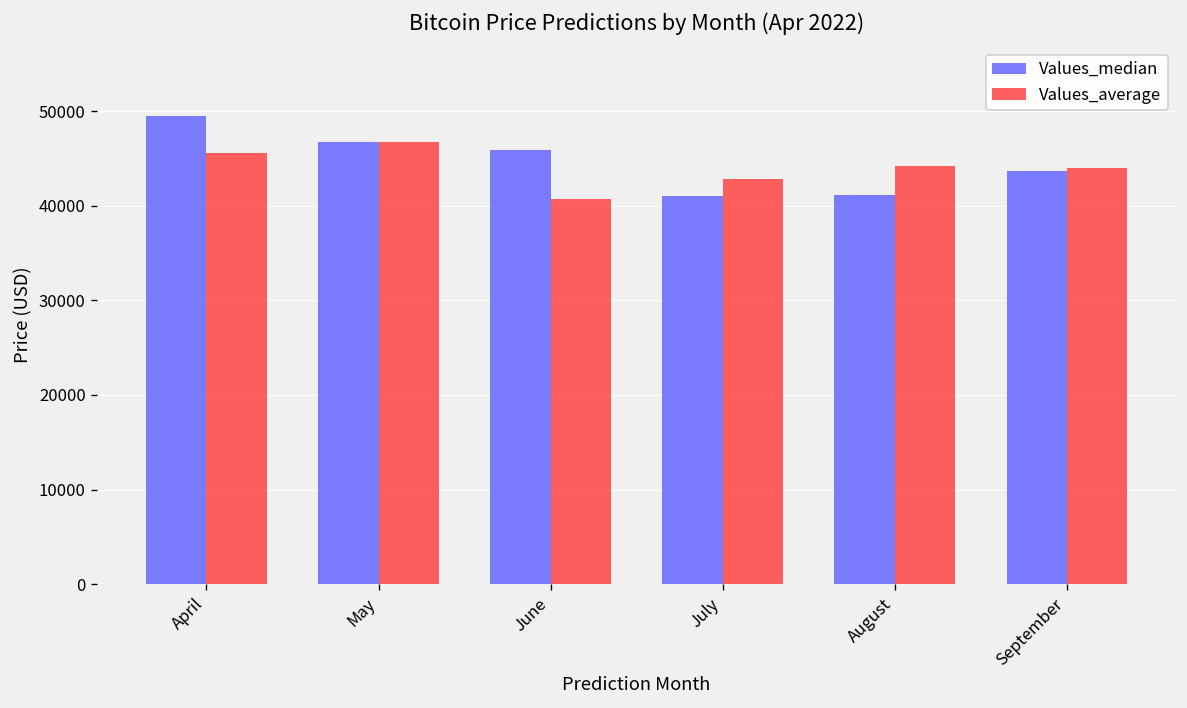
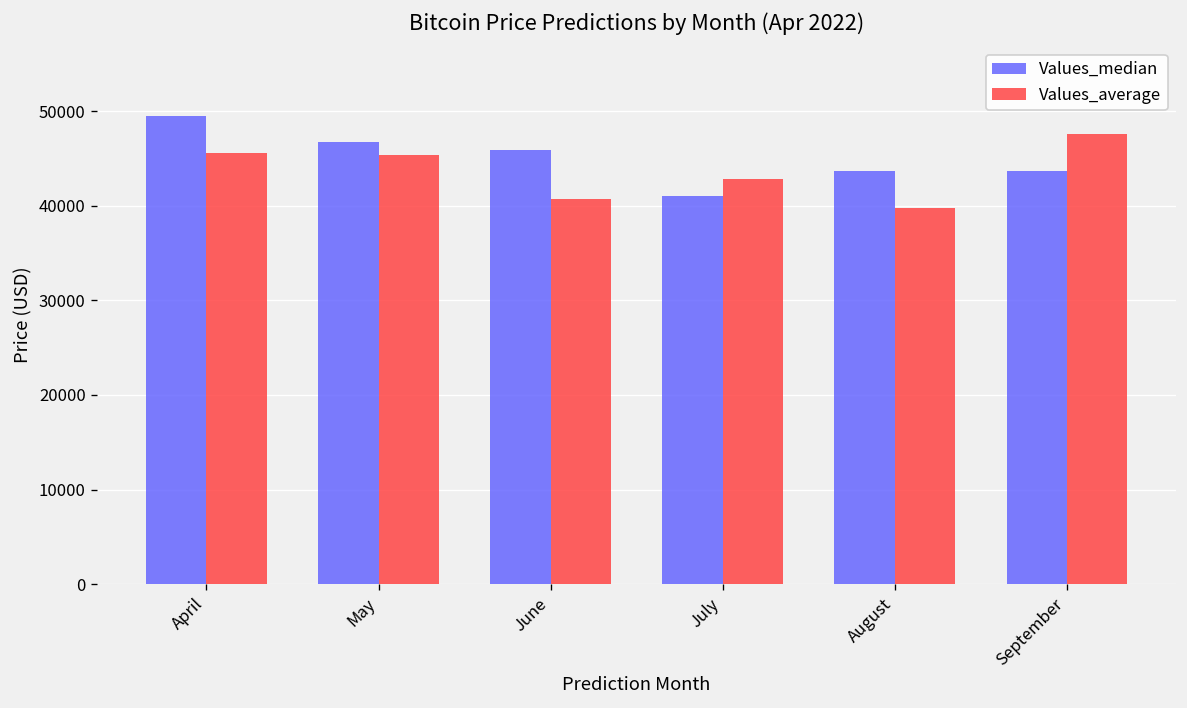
Values_average, May: 47000 -> 45000
Values_median, August: 41000 -> 44000
Values_average, August: 44000 -> 40000
Values_average, September: 44000 -> 48000
